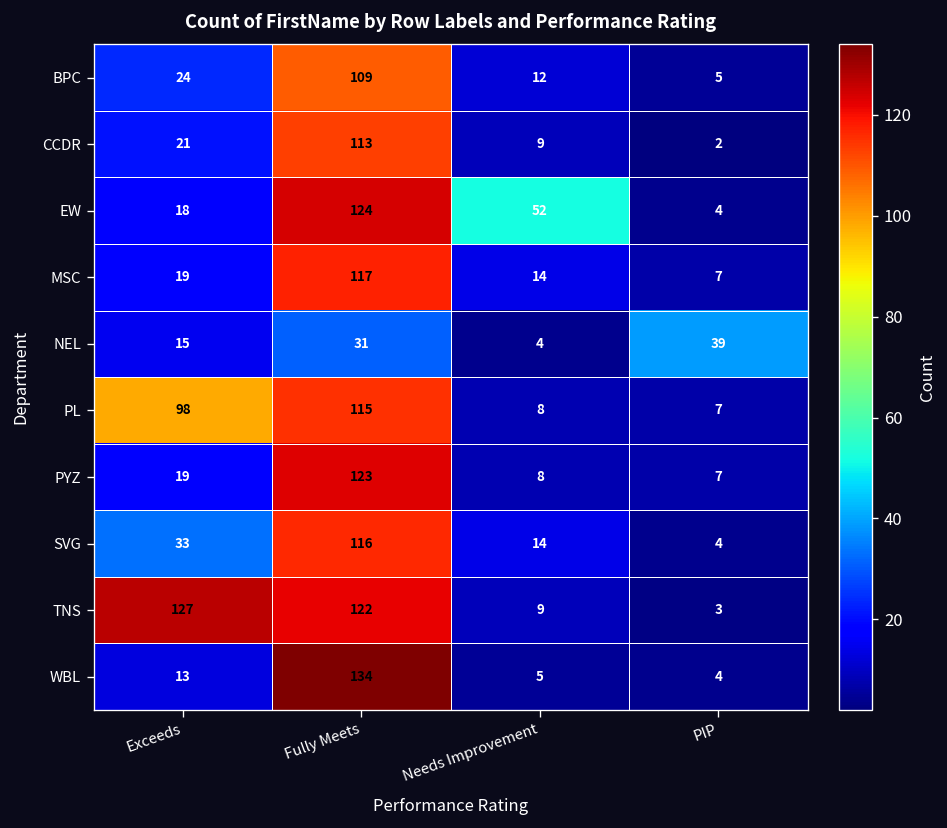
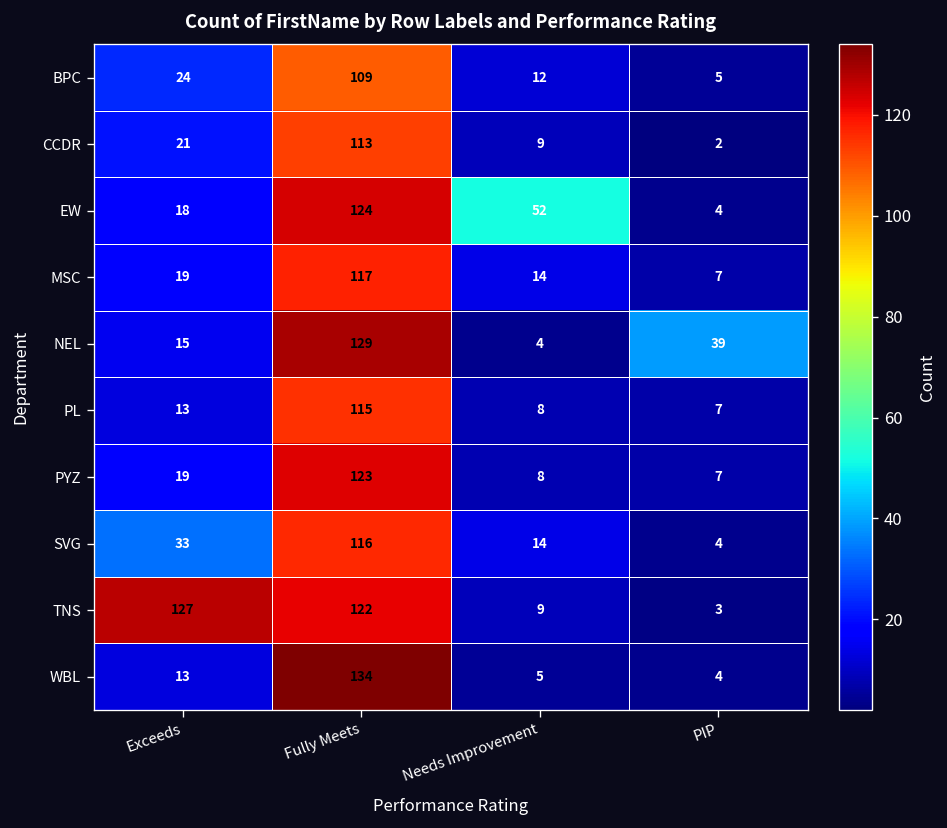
NEL, Fully Meets: 31 -> 129
PL, Exceeds: 98 -> 13
